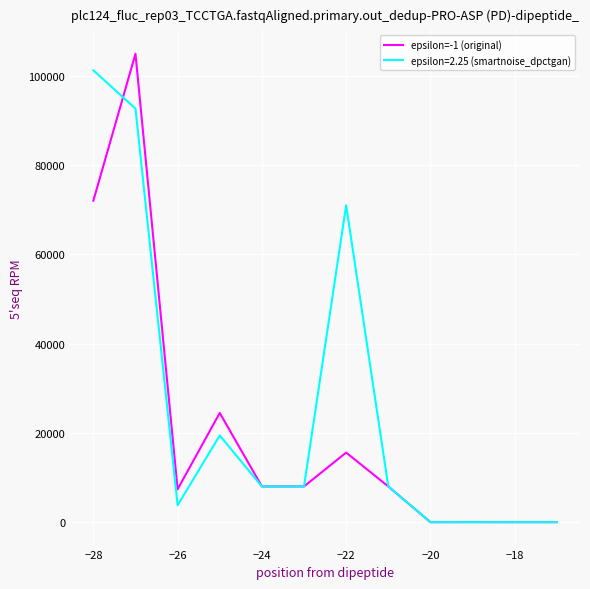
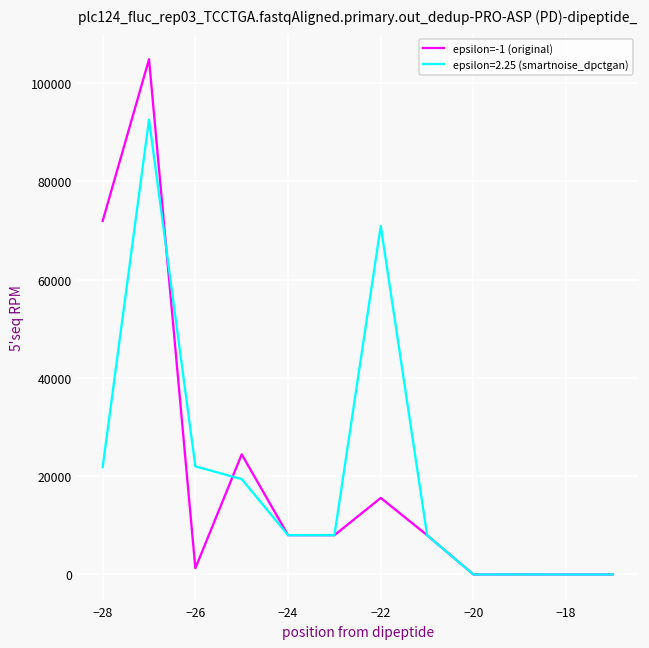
epsilon=2.25 (smartnoise_dpctgan), −28: 101000 -> 22000
epsilon=-1 (original), −26: 7000 -> 1000
epsilon=2.25 (smartnoise_dpctgan), −26: 4000 -> 22000
